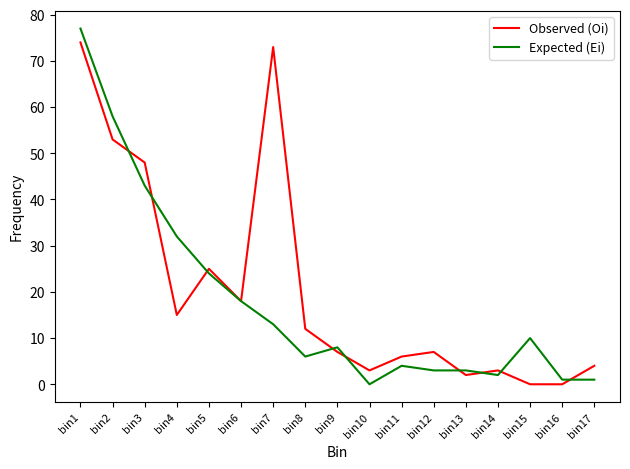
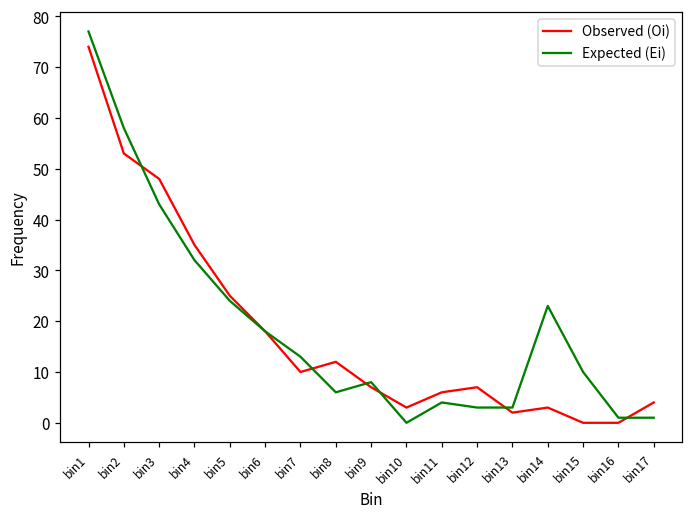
Observed (Oi), bin4: 15 -> 35
Observed (Oi), bin7: 73 -> 10
Expected (Ei), bin14: 2 -> 23
